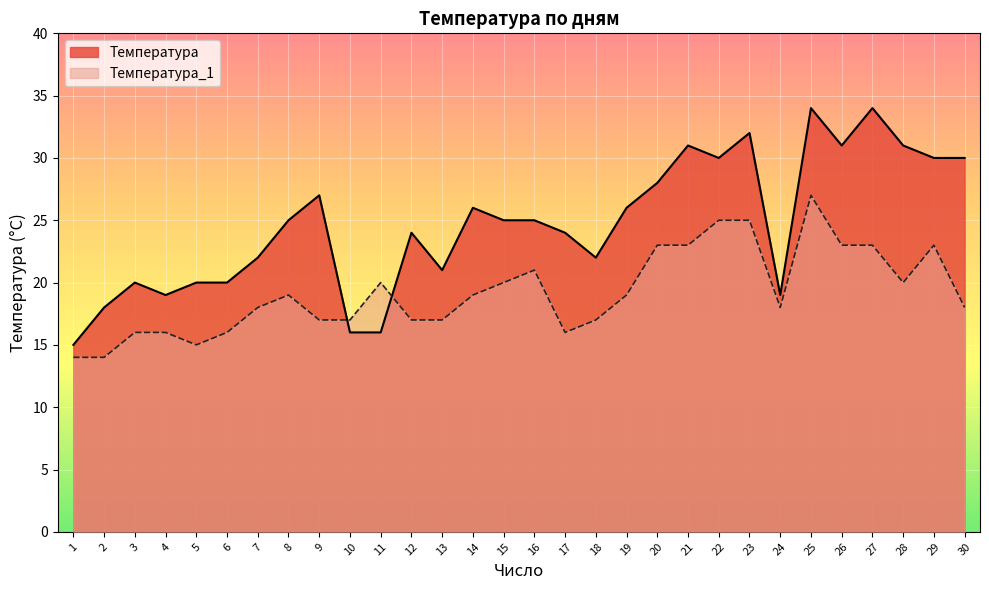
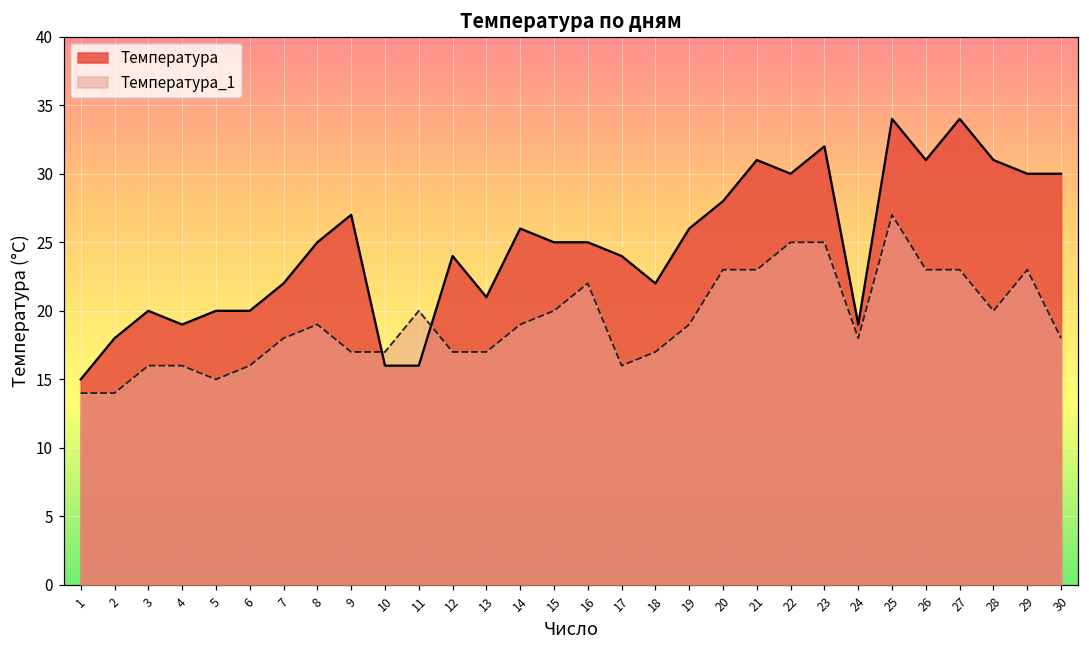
Температура_1, 16: 21 -> 22
